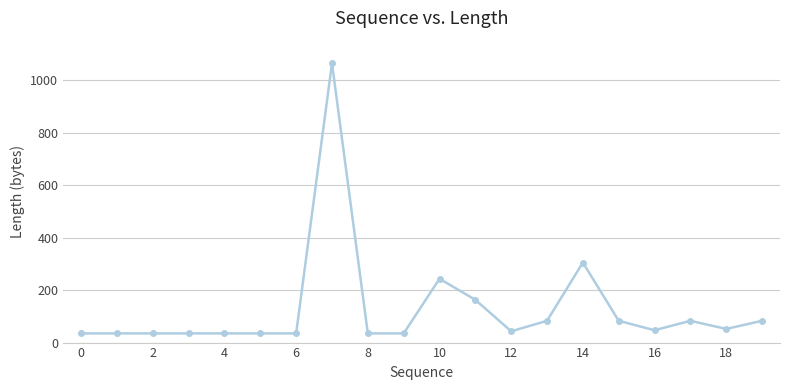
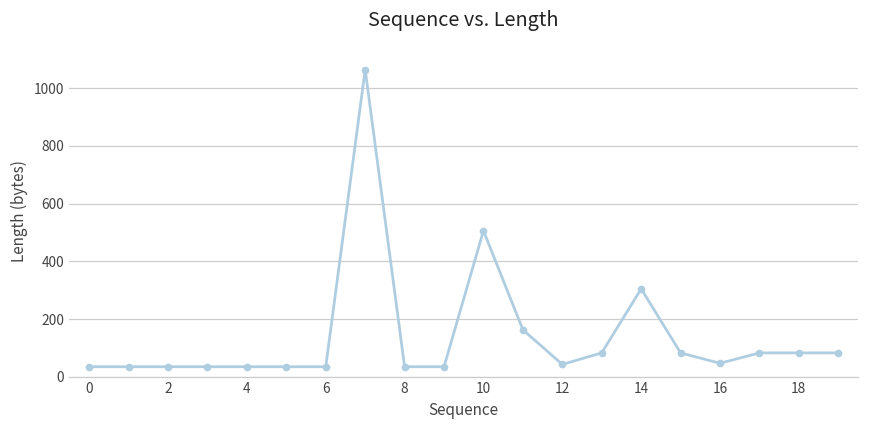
10: 240 -> 510
18: 50 -> 80
